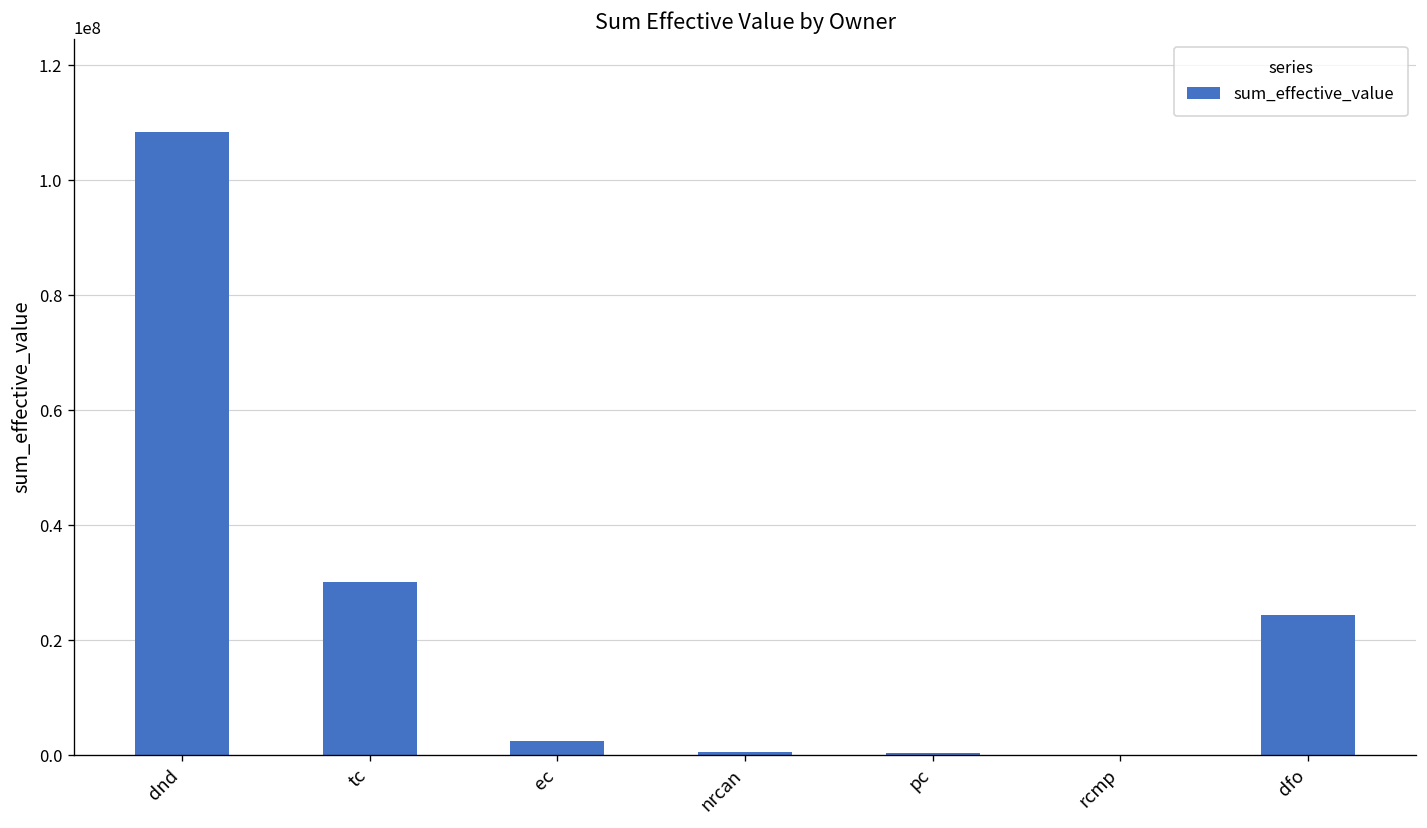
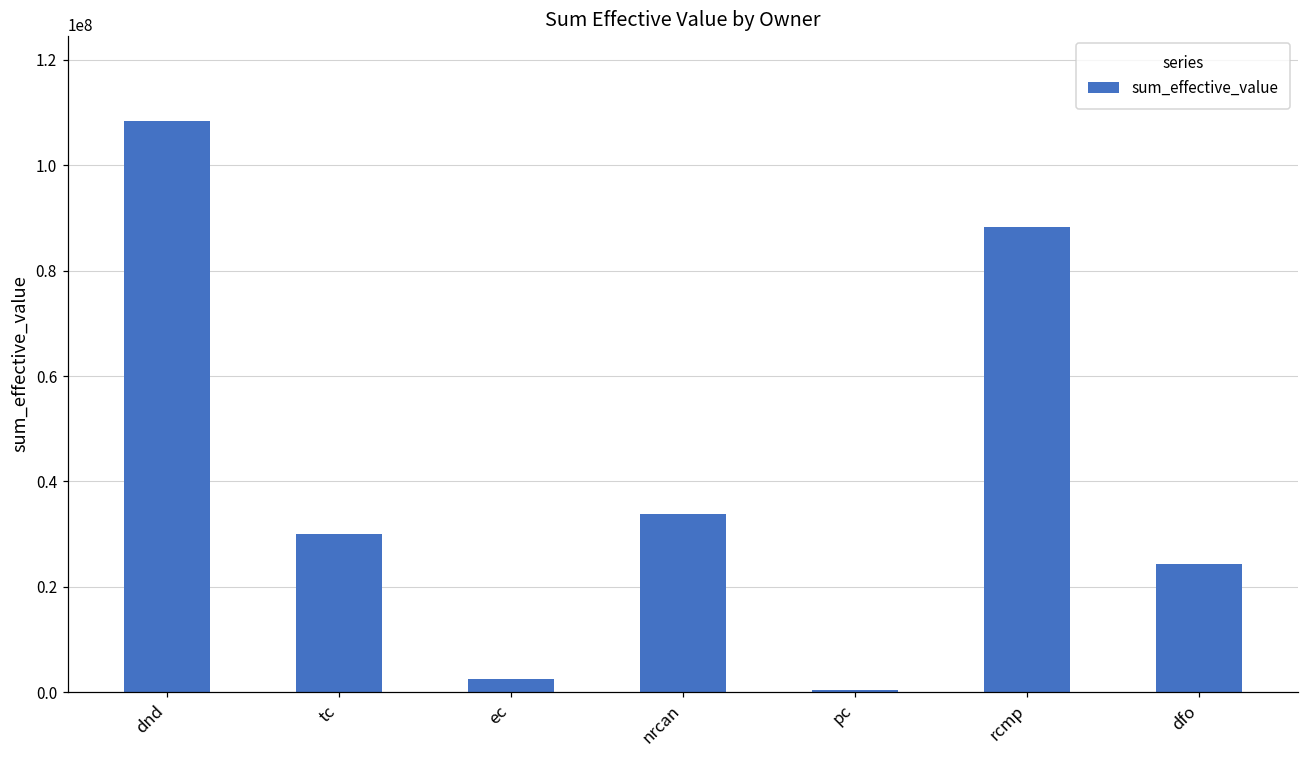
nrcan: 1000000 -> 34000000
rcmp: 0 -> 88000000
